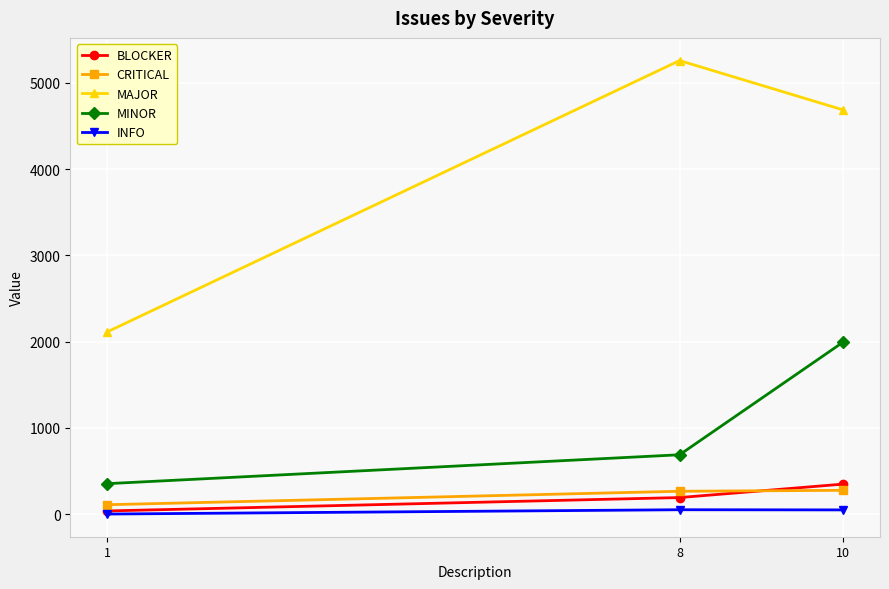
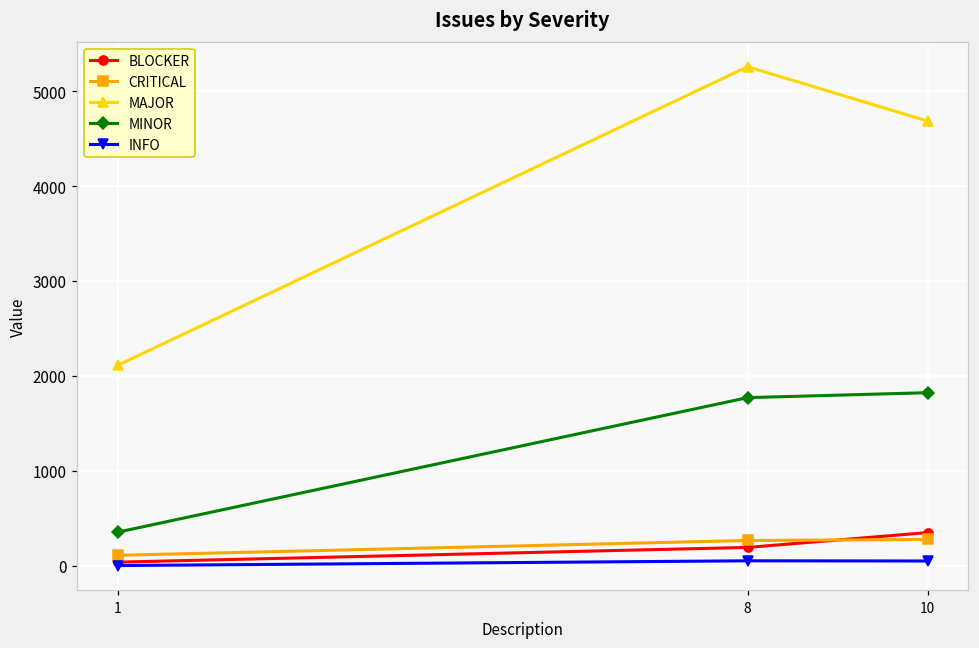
MINOR, 8: 700 -> 1800
MINOR, 10: 2000 -> 1800
